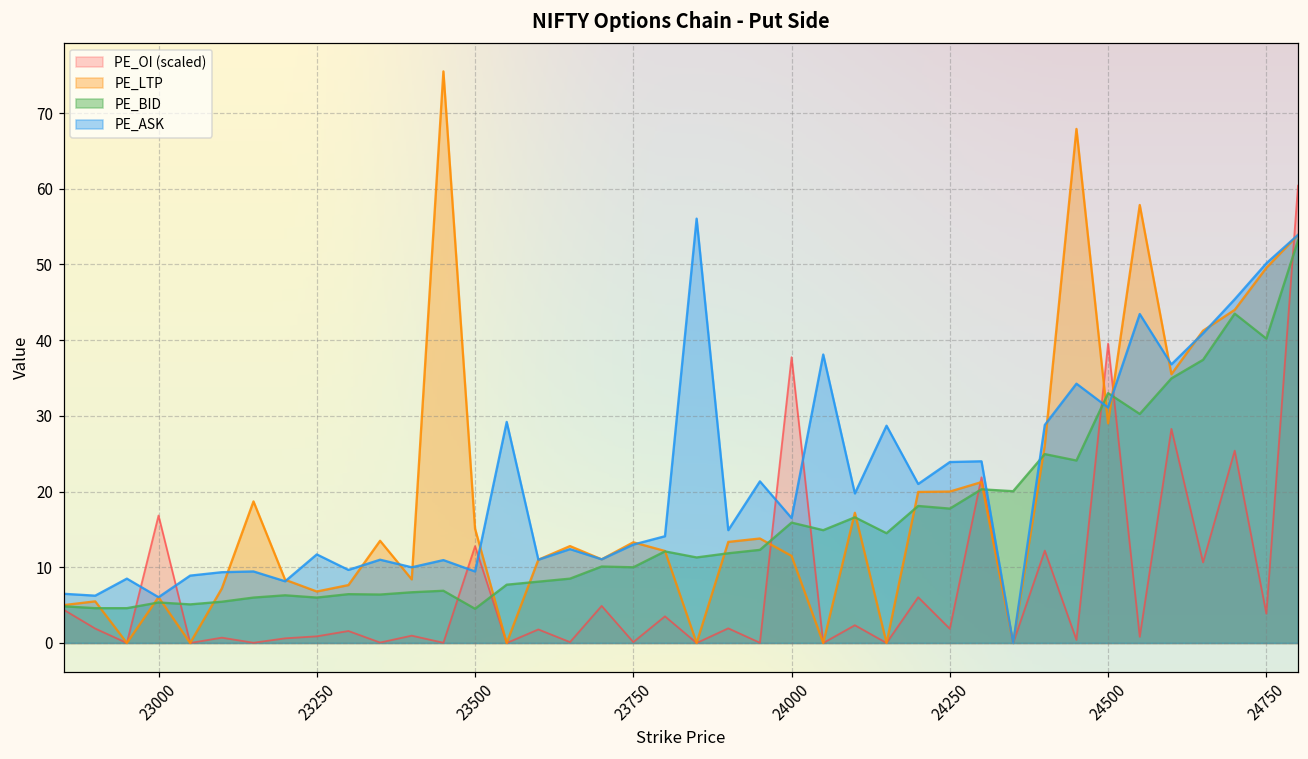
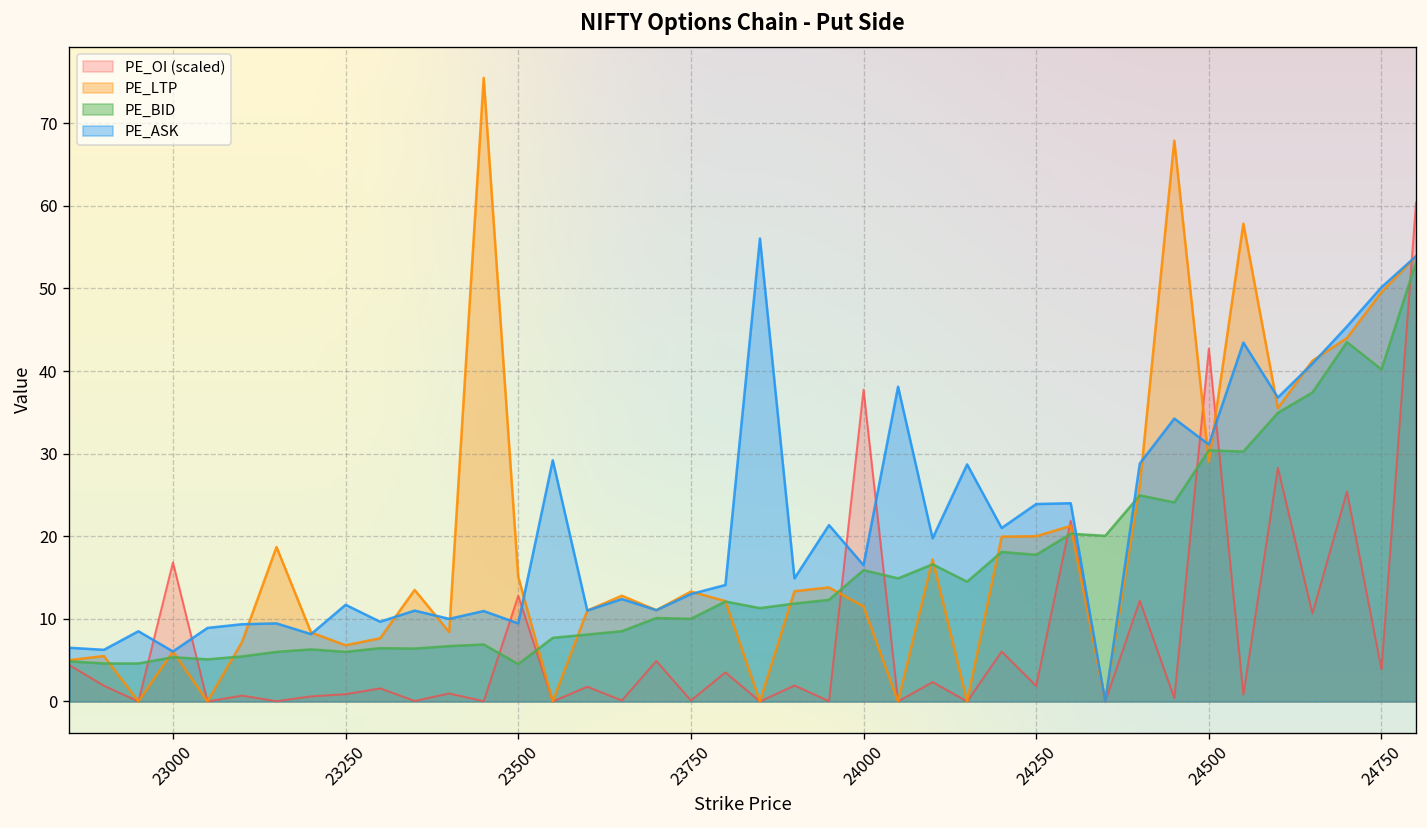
PE_OI (scaled), 24500: 40 -> 43
PE_BID, 24500: 33 -> 30
